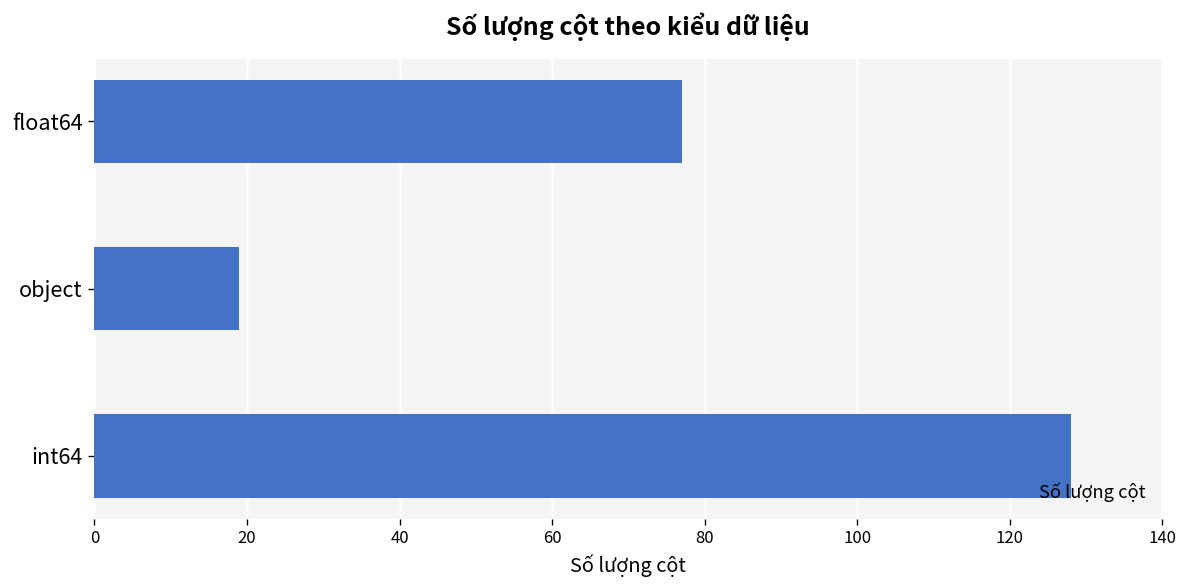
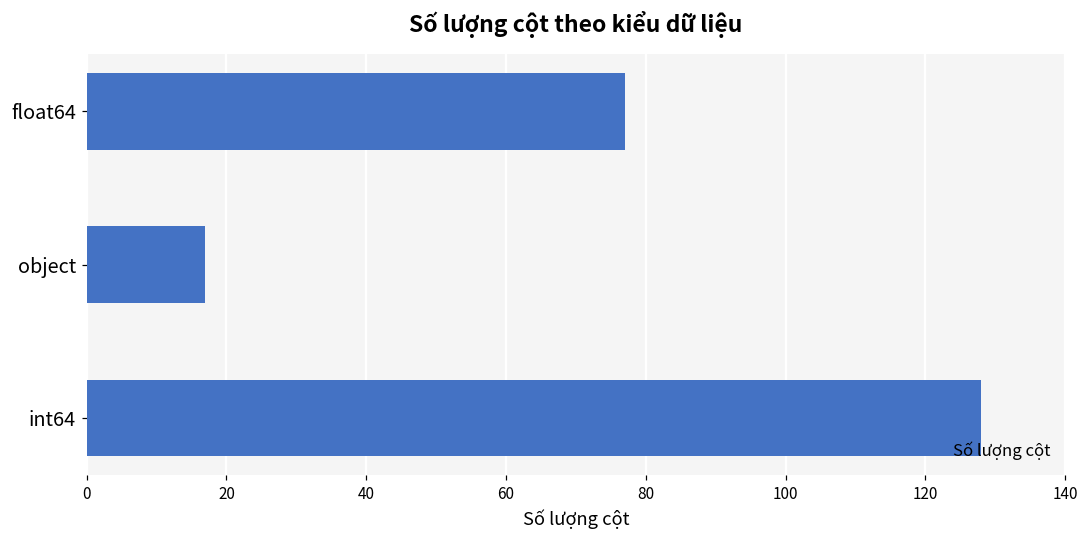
object: 19 -> 17
